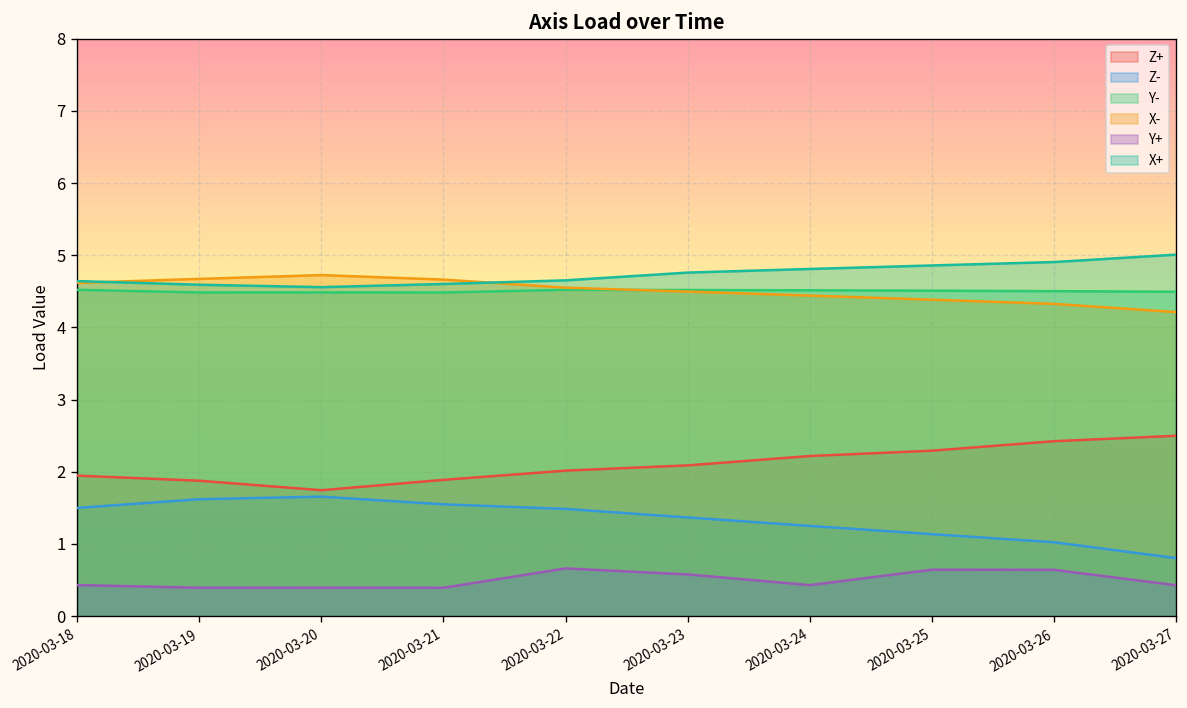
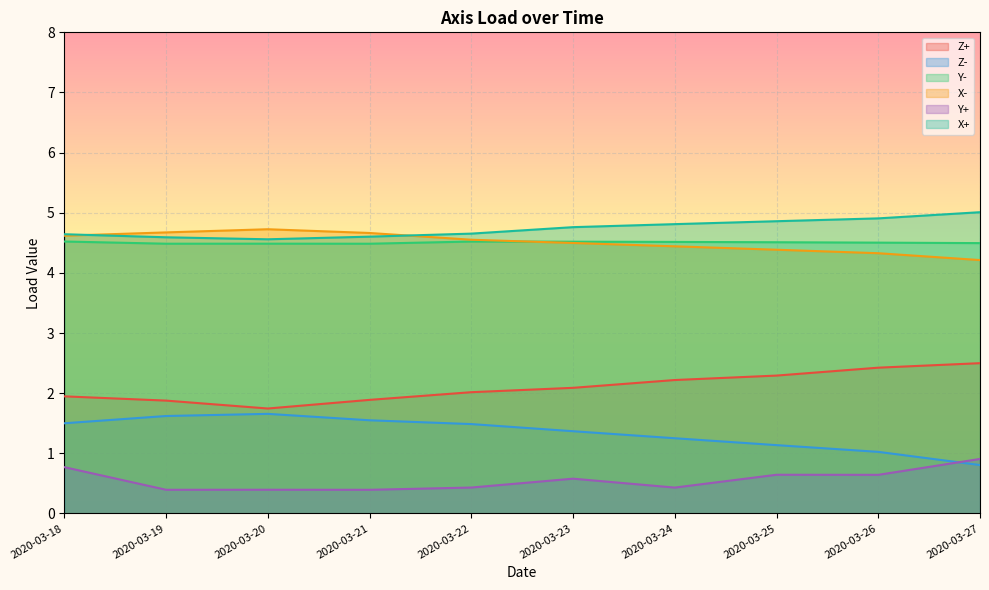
Y+, 2020-03-18: 0.4 -> 0.8
Y+, 2020-03-22: 0.7 -> 0.4
Y+, 2020-03-27: 0.4 -> 0.9
